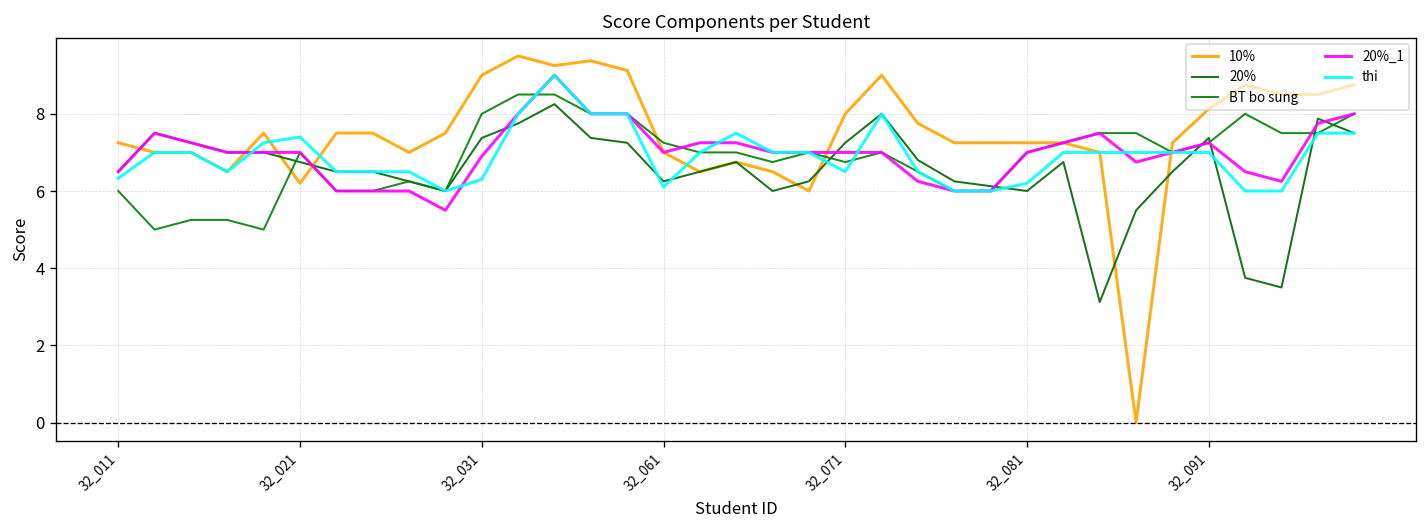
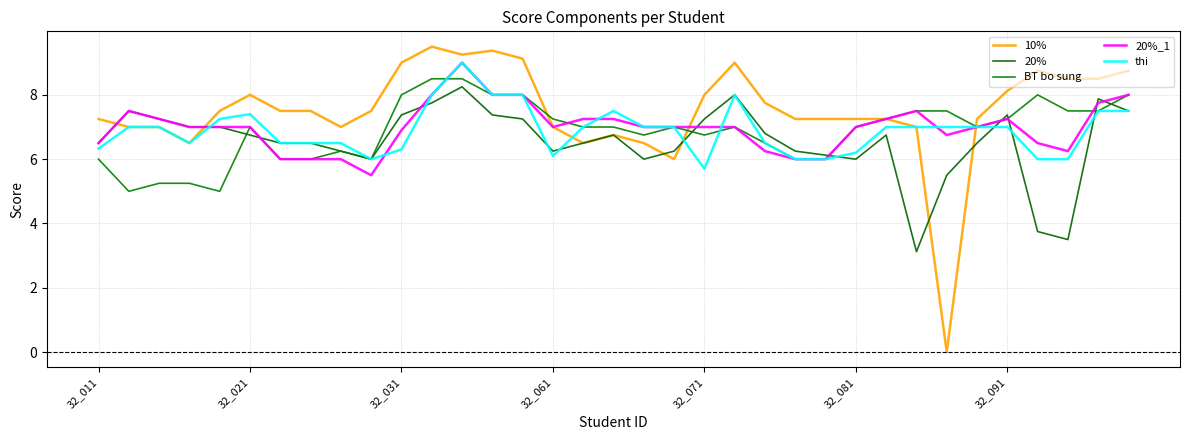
10%, 32_021: 6.2 -> 8.0
thi, 32_071: 6.5 -> 5.7
